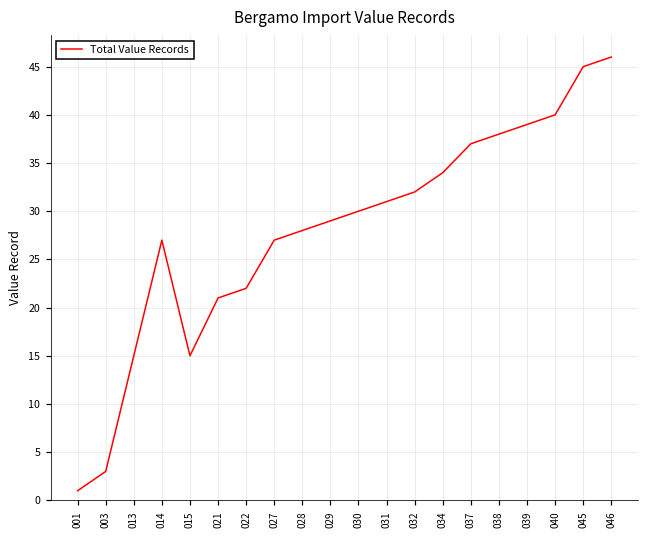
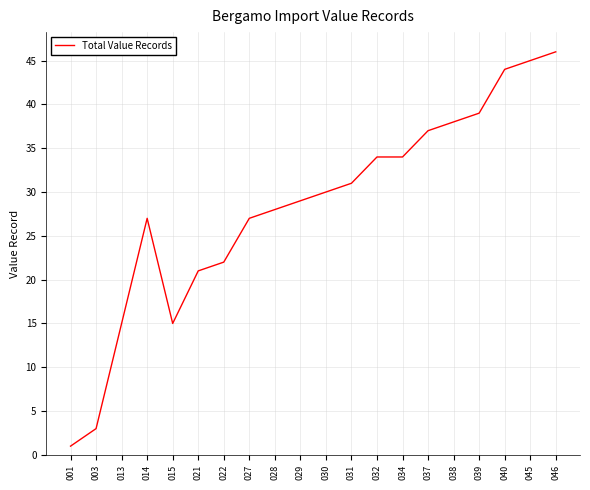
032: 32 -> 34
040: 40 -> 44
